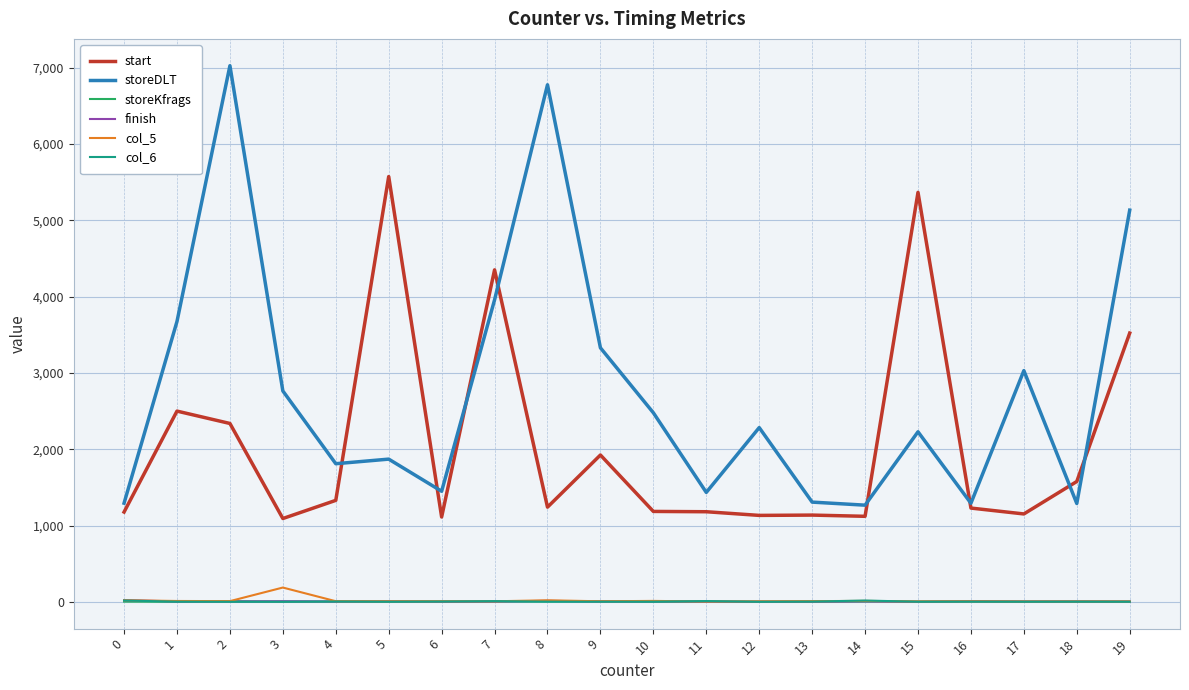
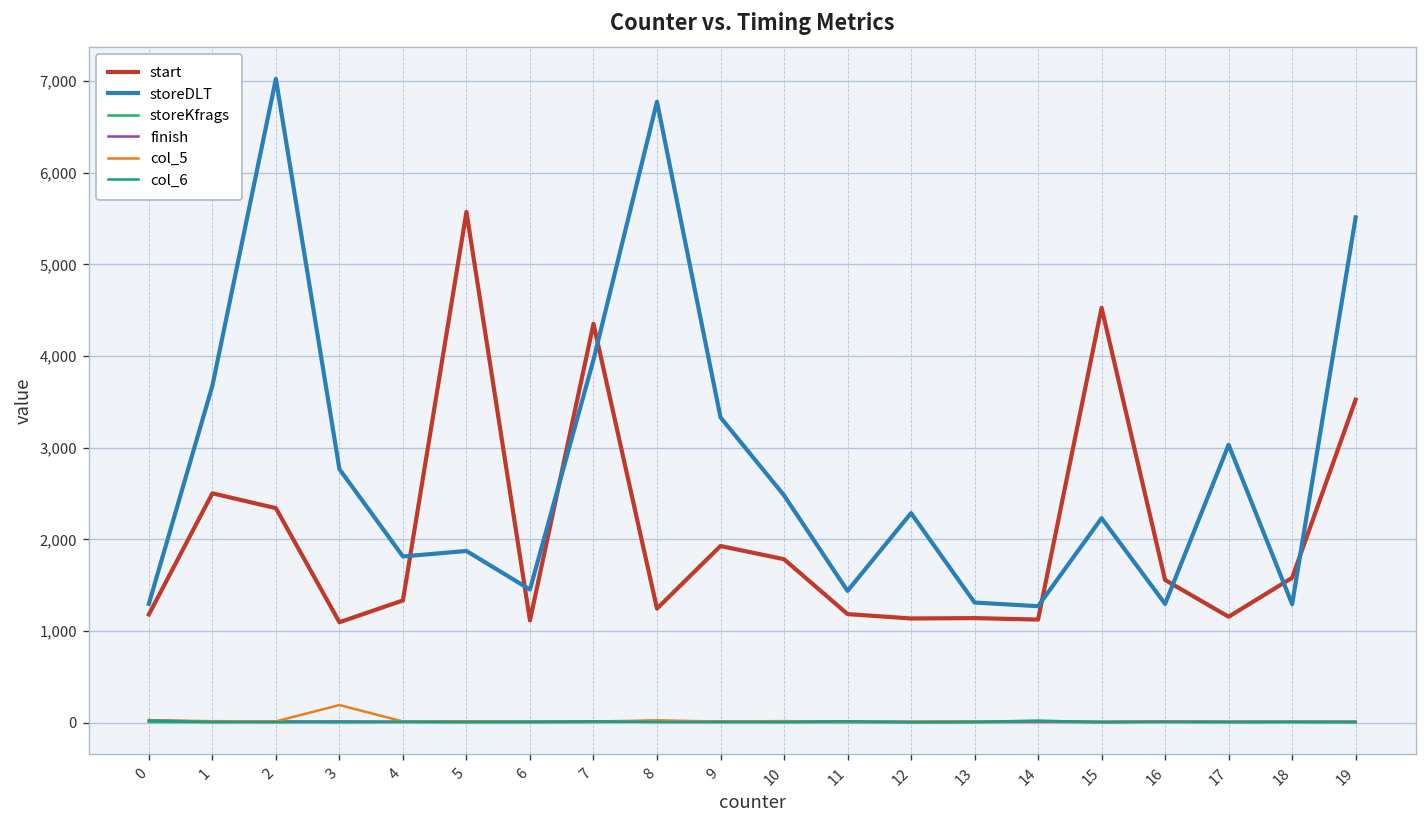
start, 10: 1,200 -> 1,800
start, 15: 5,400 -> 4,500
start, 16: 1,200 -> 1,600
storeDLT, 19: 5,100 -> 5,500
